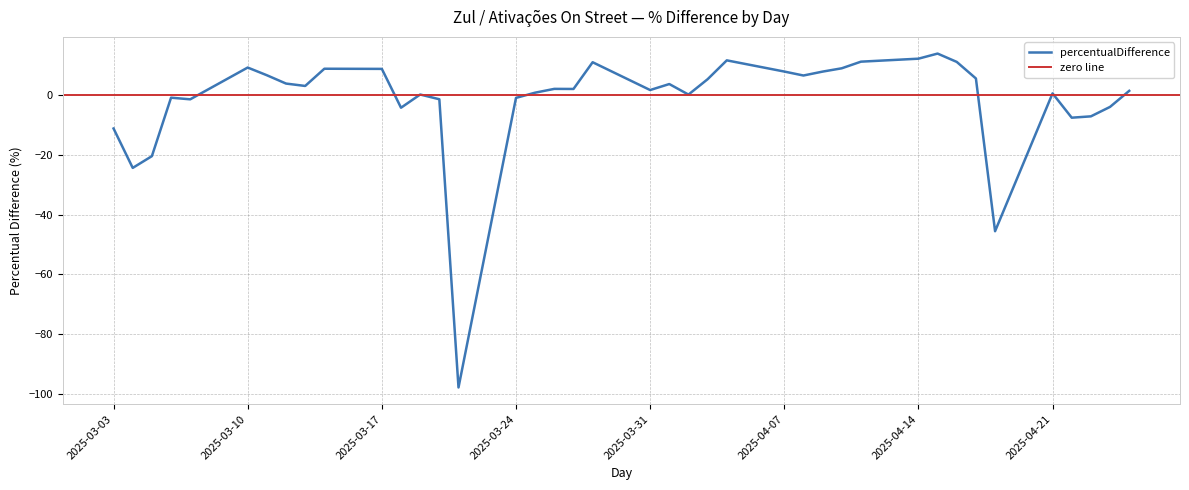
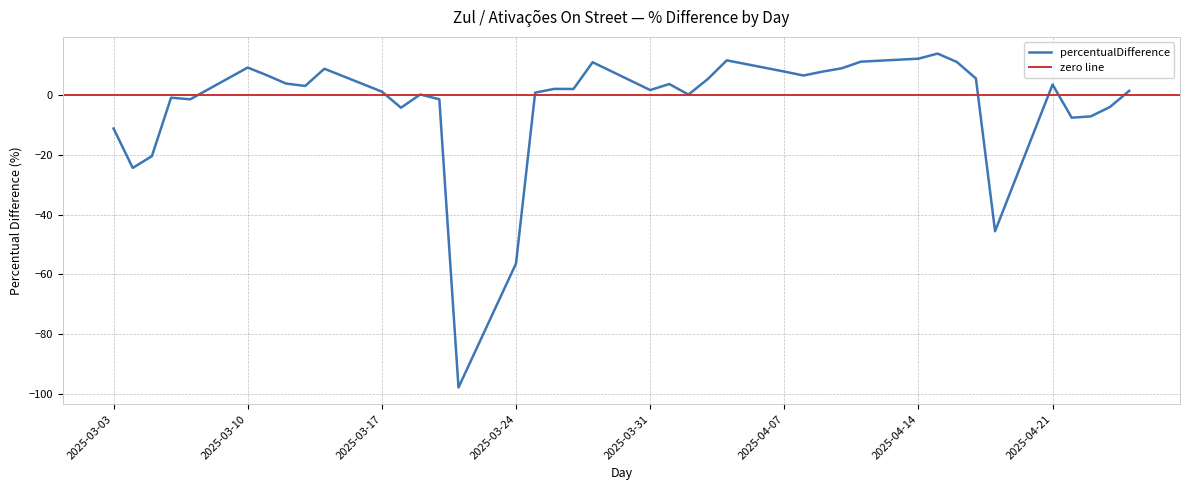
2025-03-17: 9 -> 1
2025-03-24: -1 -> -56
2025-04-21: 1 -> 4
